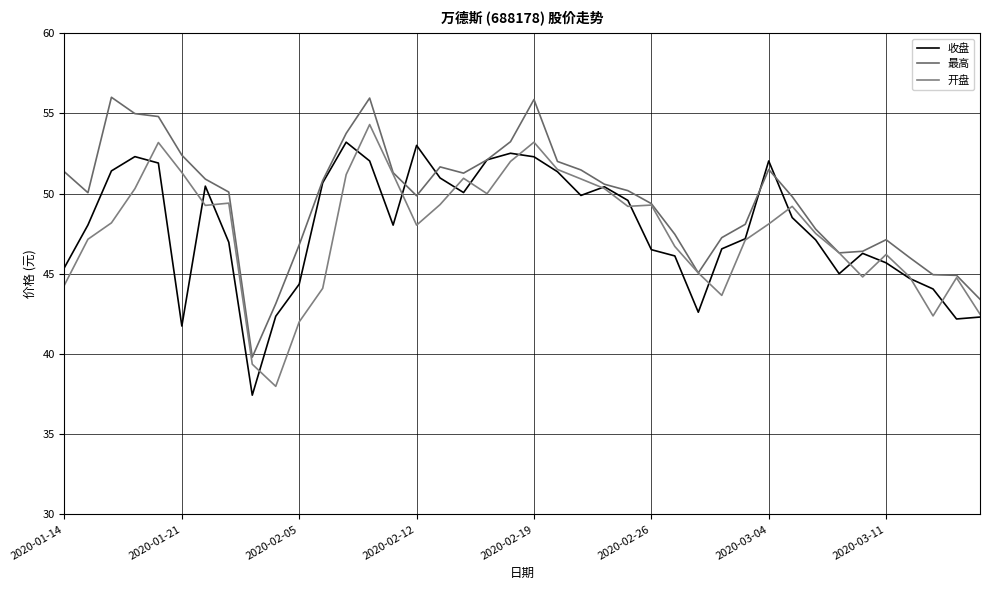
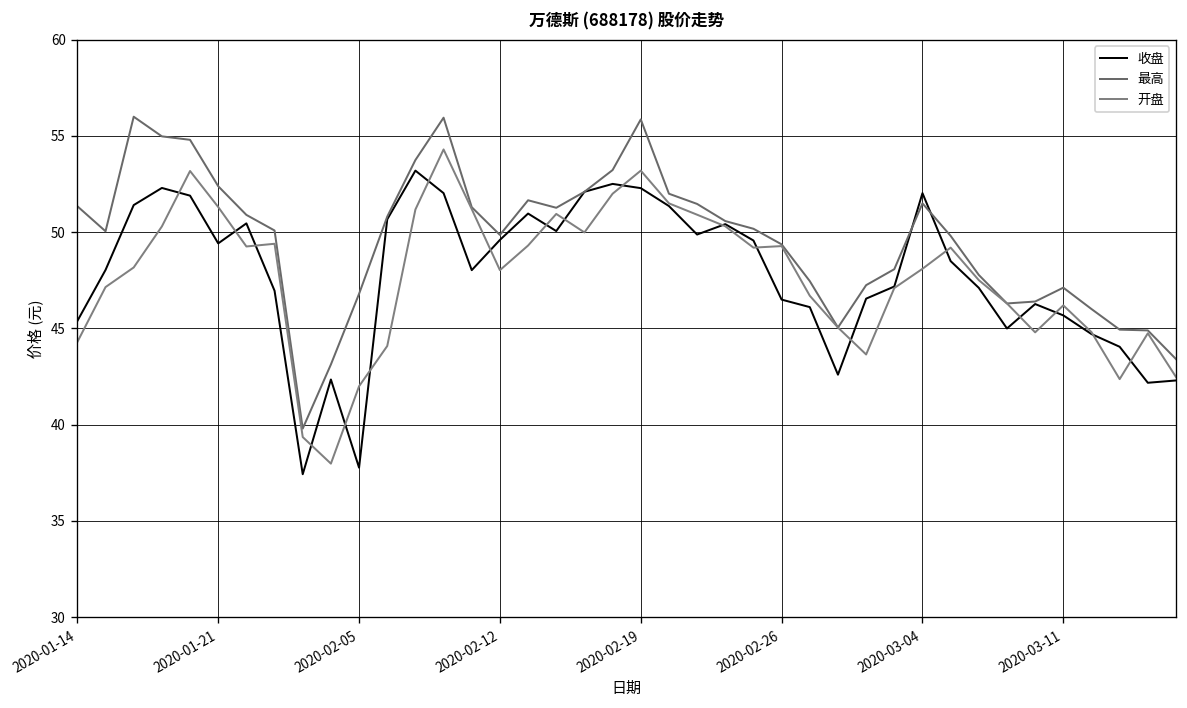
收盘, 2020-01-21: 41.7 -> 49.4
收盘, 2020-02-05: 44.4 -> 37.8
收盘, 2020-02-12: 53.0 -> 49.6
